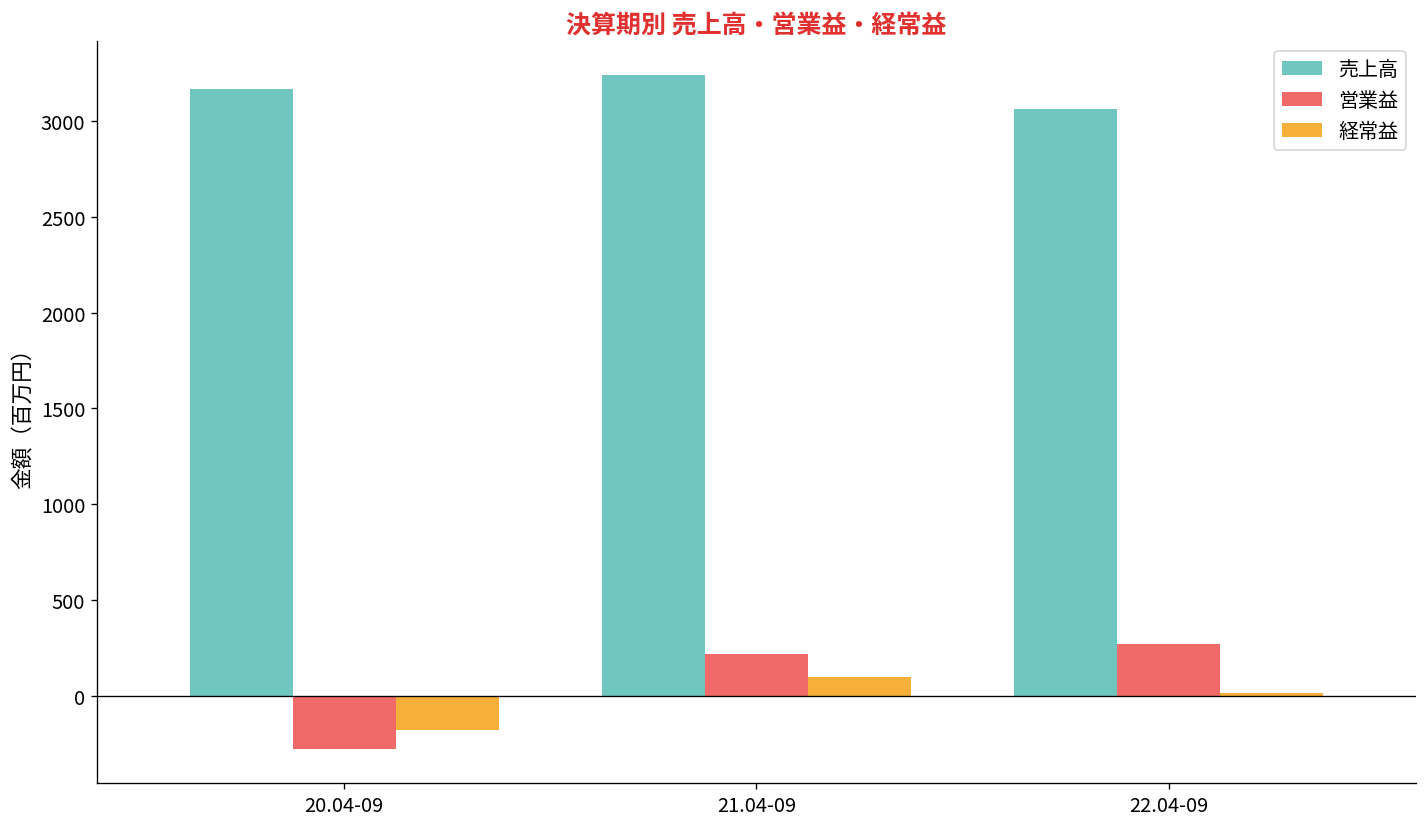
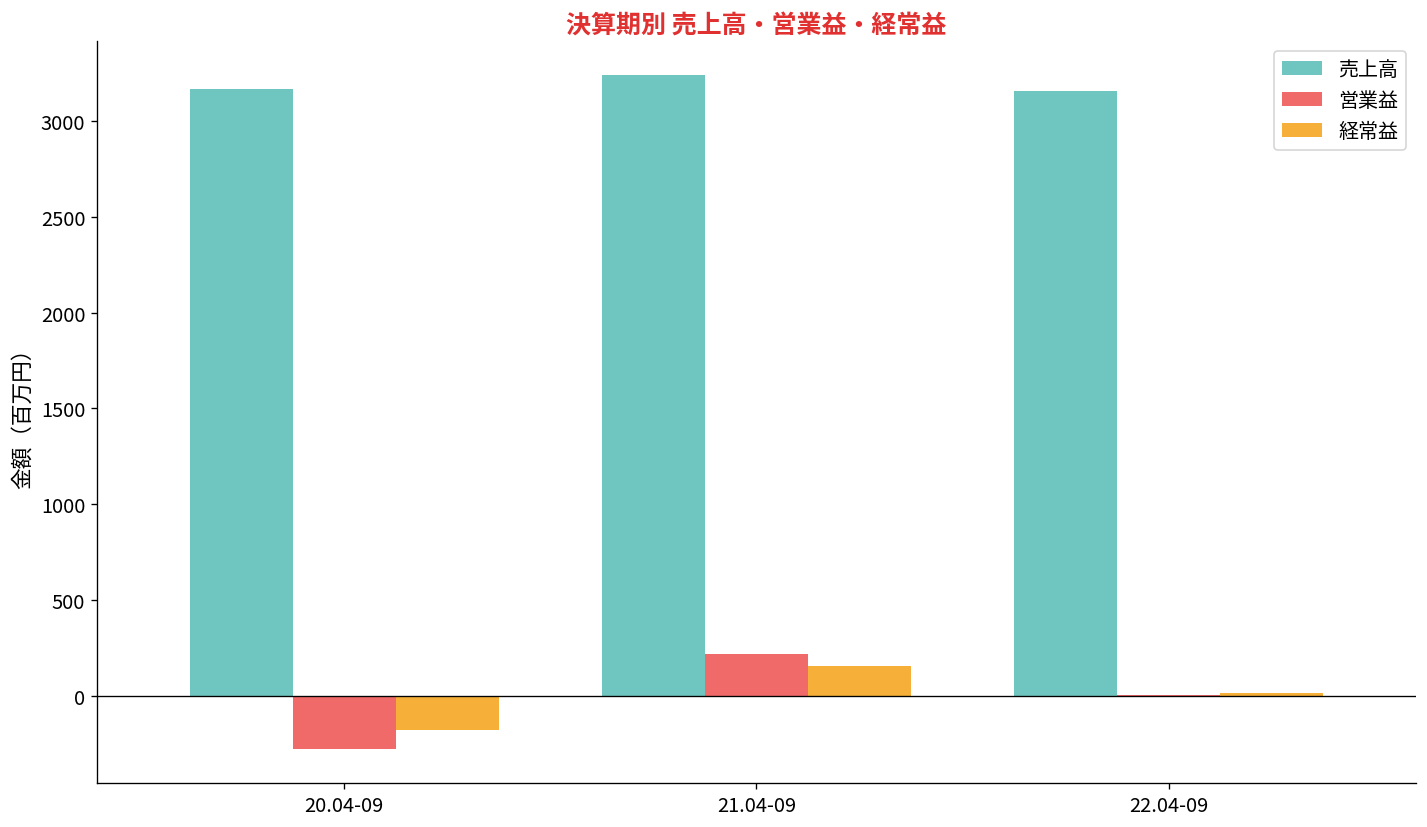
経常益, 21.04-09: 100 -> 160
売上高, 22.04-09: 3060 -> 3160
営業益, 22.04-09: 270 -> 10
